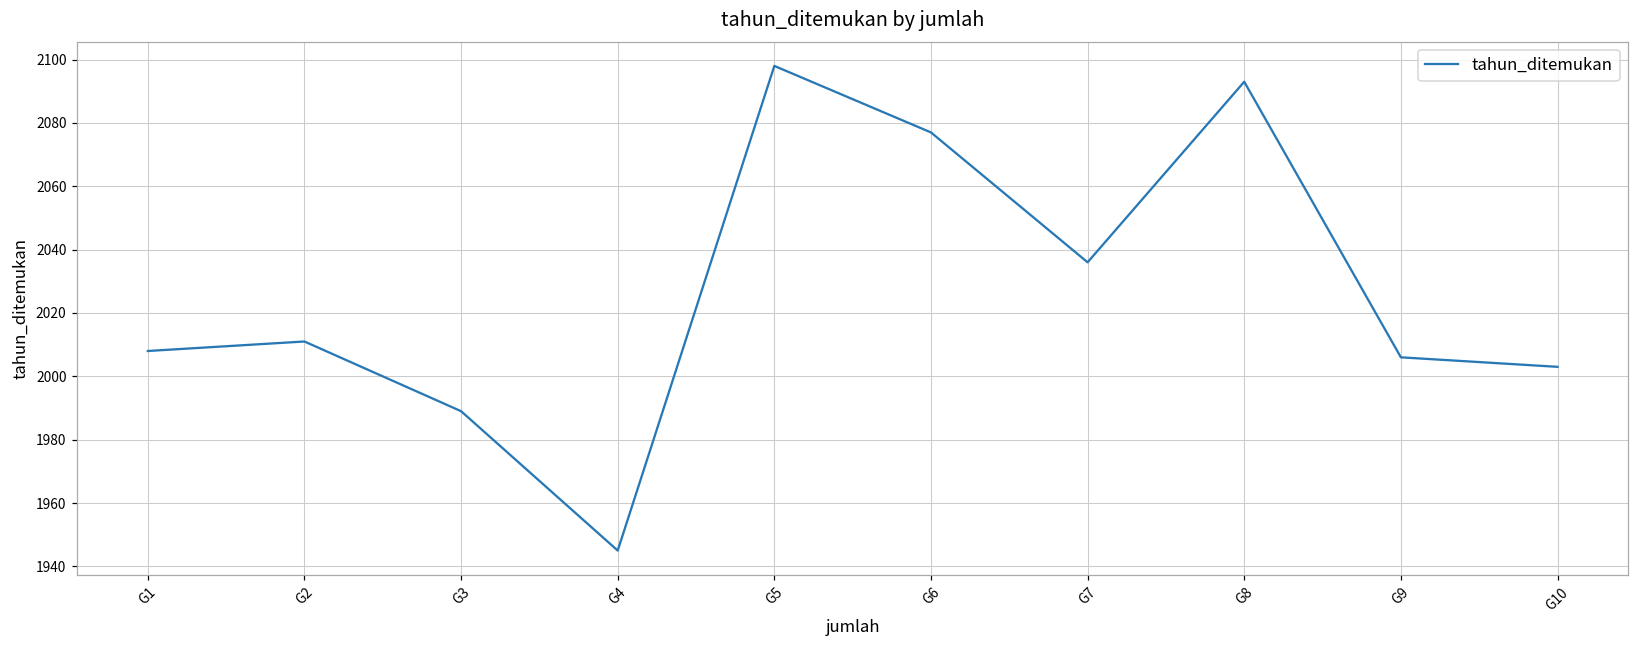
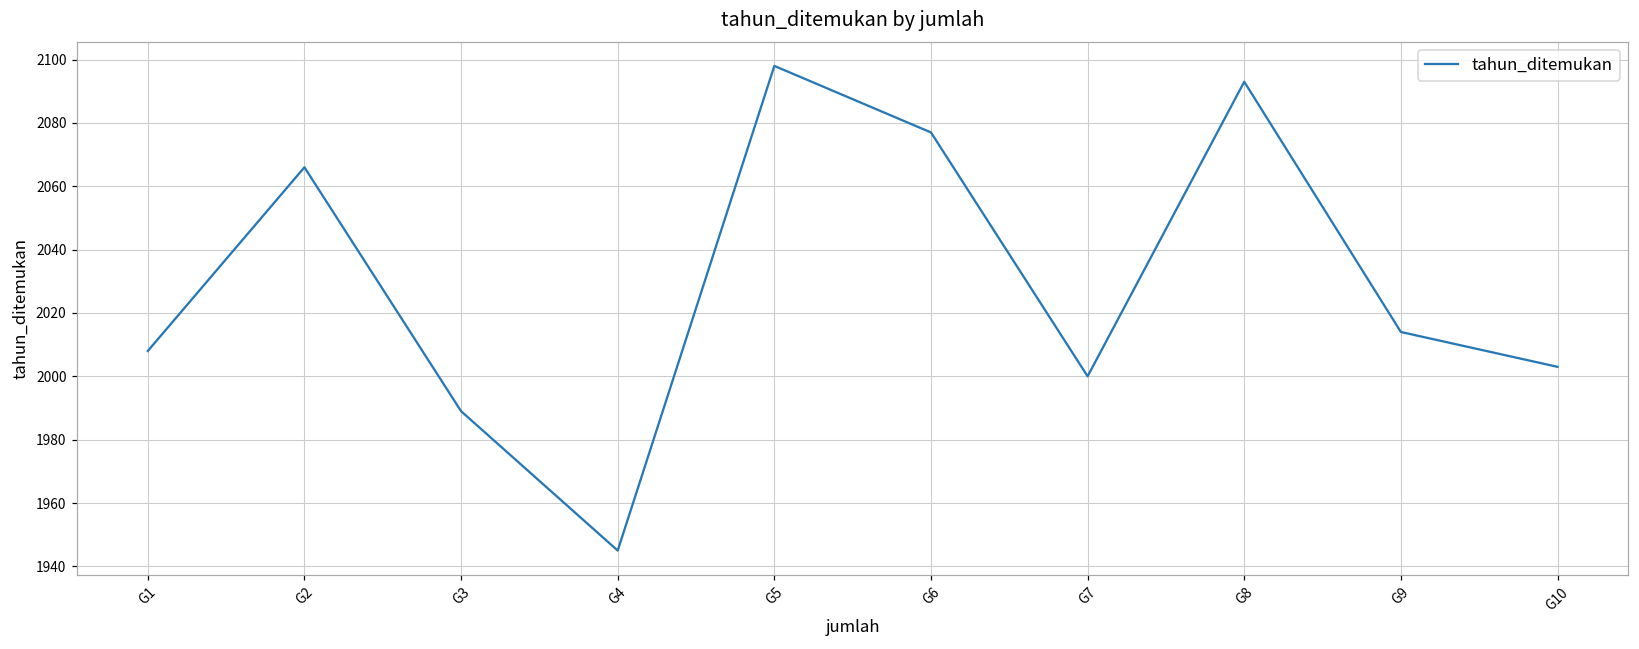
G2: 2011 -> 2066
G7: 2036 -> 2000
G9: 2006 -> 2014
